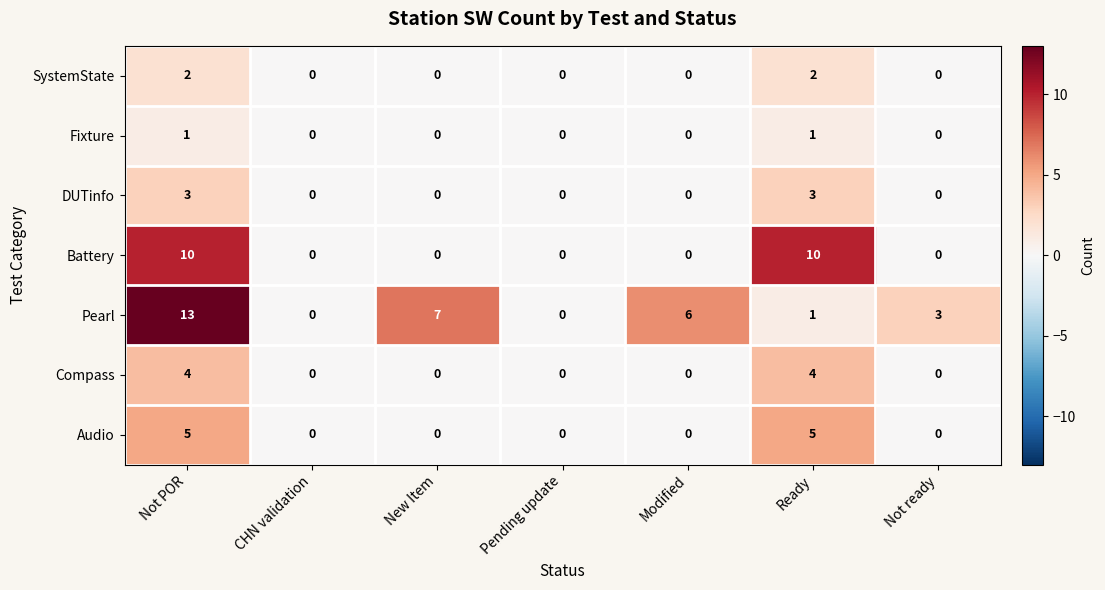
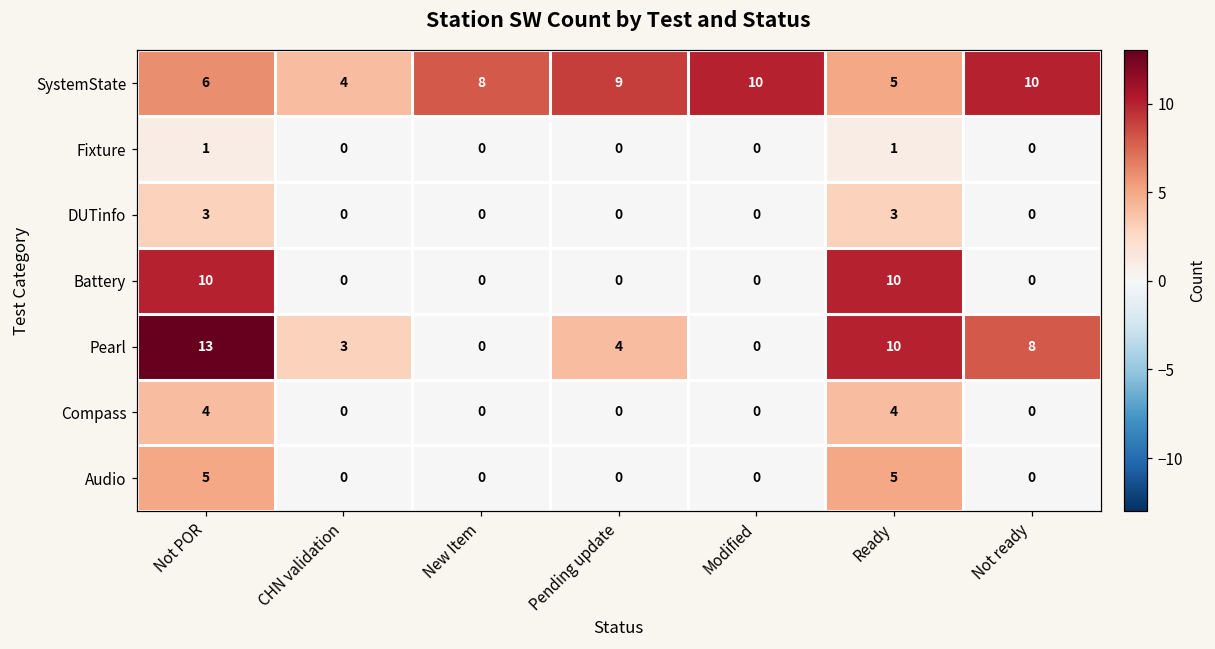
SystemState, Not POR: 2 -> 6
SystemState, CHN validation: 0 -> 4
SystemState, New Item: 0 -> 8
SystemState, Pending update: 0 -> 9
SystemState, Modified: 0 -> 10
SystemState, Ready: 2 -> 5
SystemState, Not ready: 0 -> 10
Pearl, CHN validation: 0 -> 3
Pearl, New Item: 7 -> 0
Pearl, Pending update: 0 -> 4
Pearl, Modified: 6 -> 0
Pearl, Ready: 1 -> 10
Pearl, Not ready: 3 -> 8
